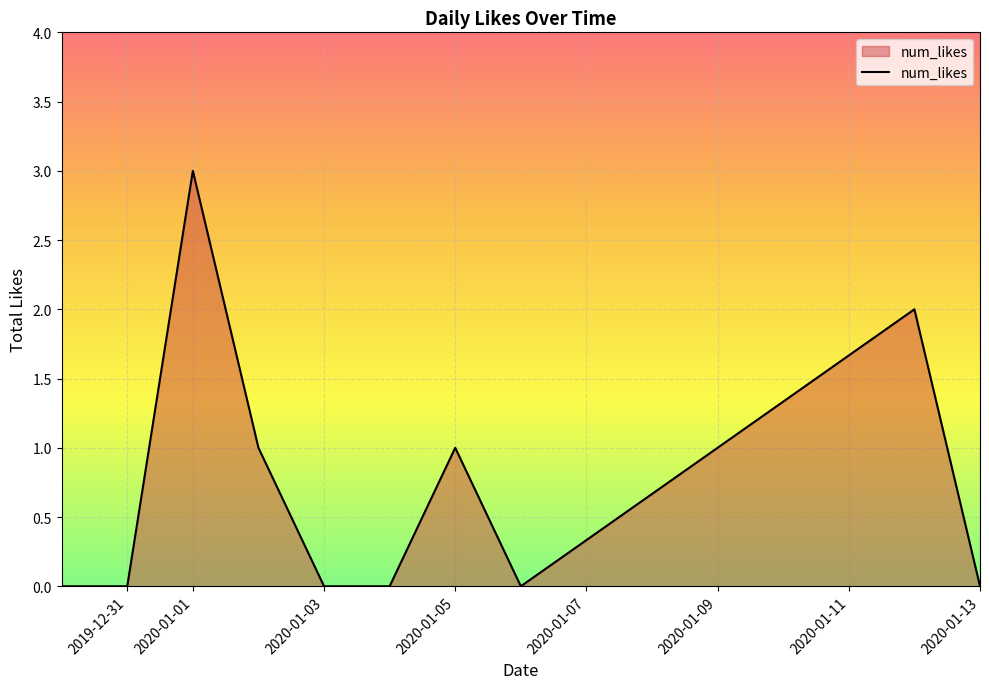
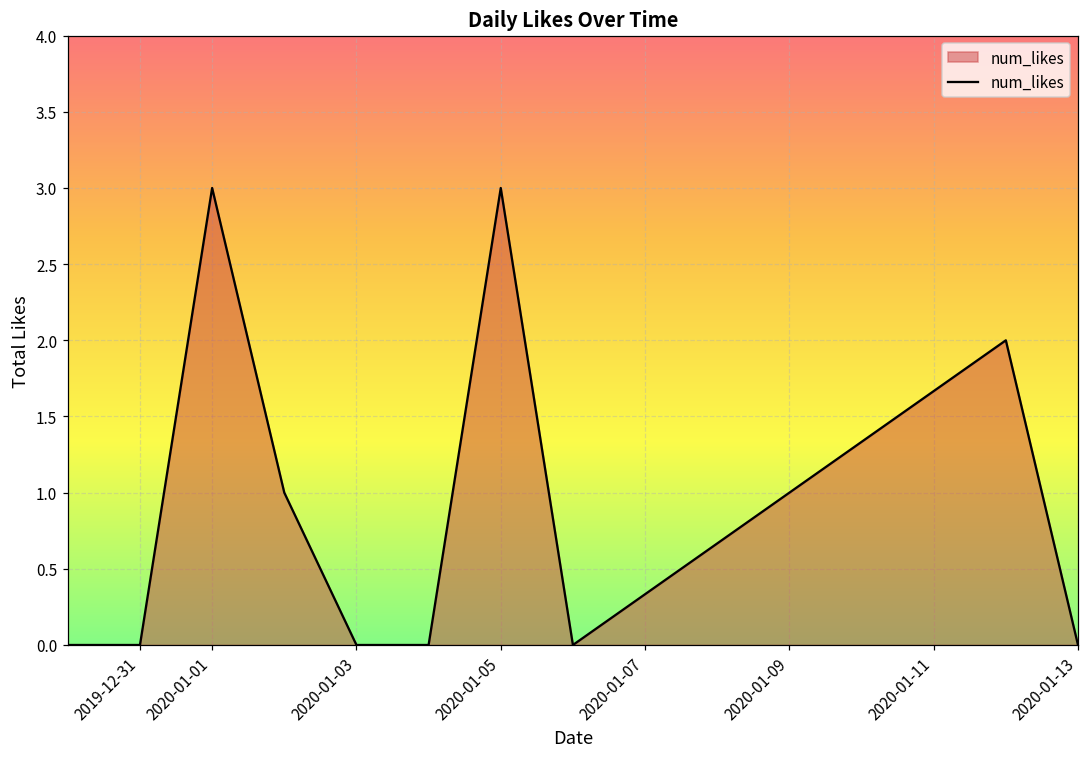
2020-01-05: 1 -> 3
